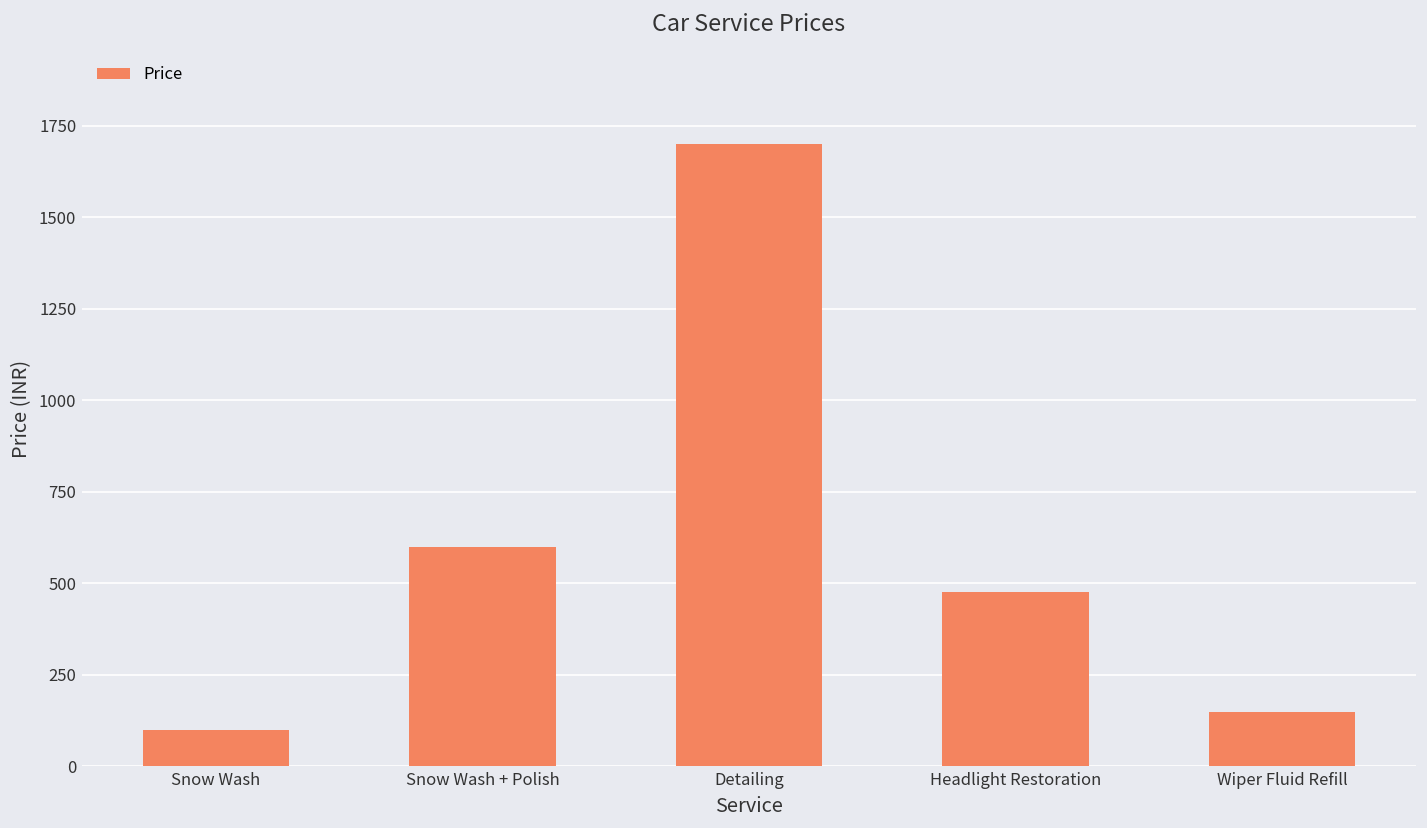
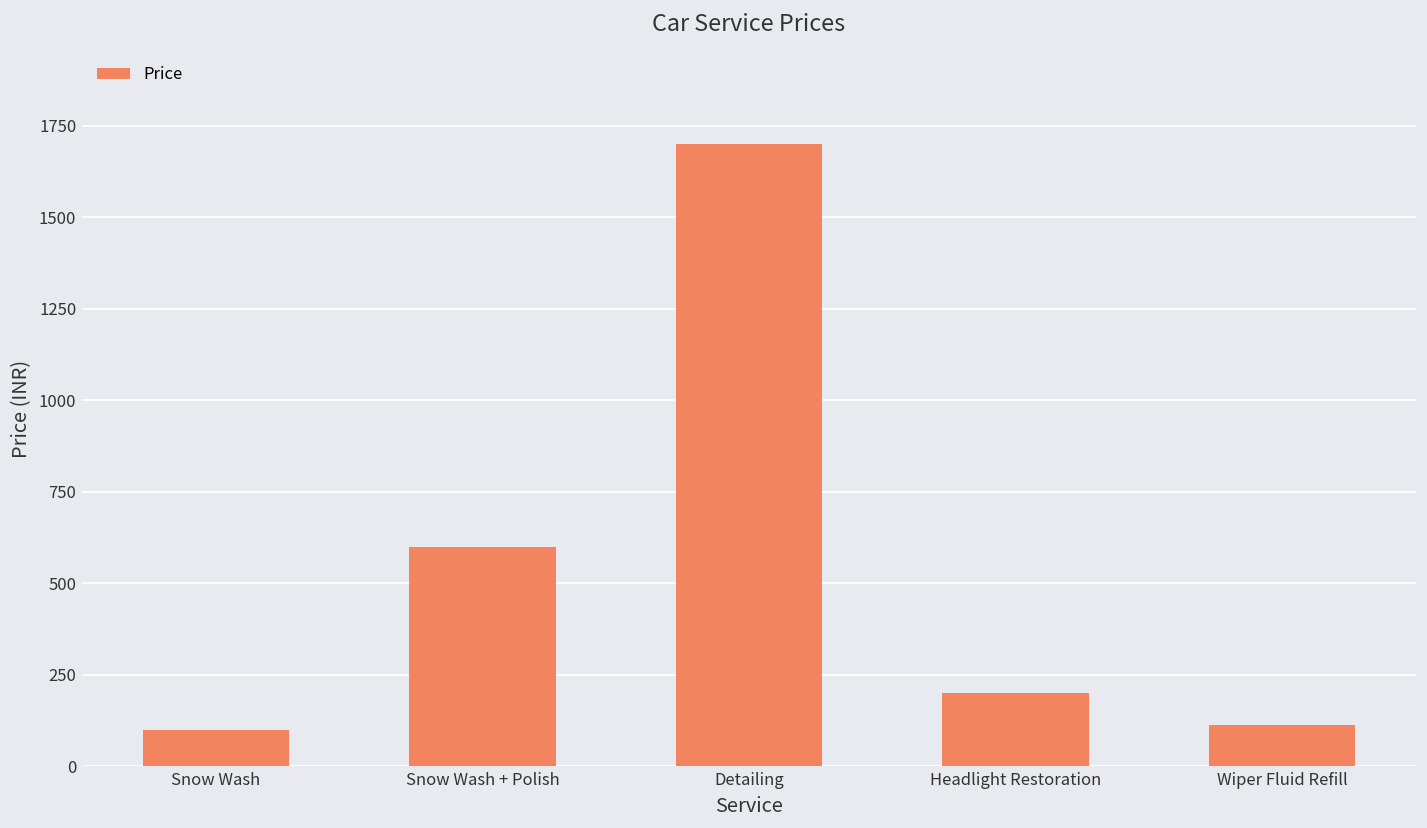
Headlight Restoration: 480 -> 200
Wiper Fluid Refill: 150 -> 110
